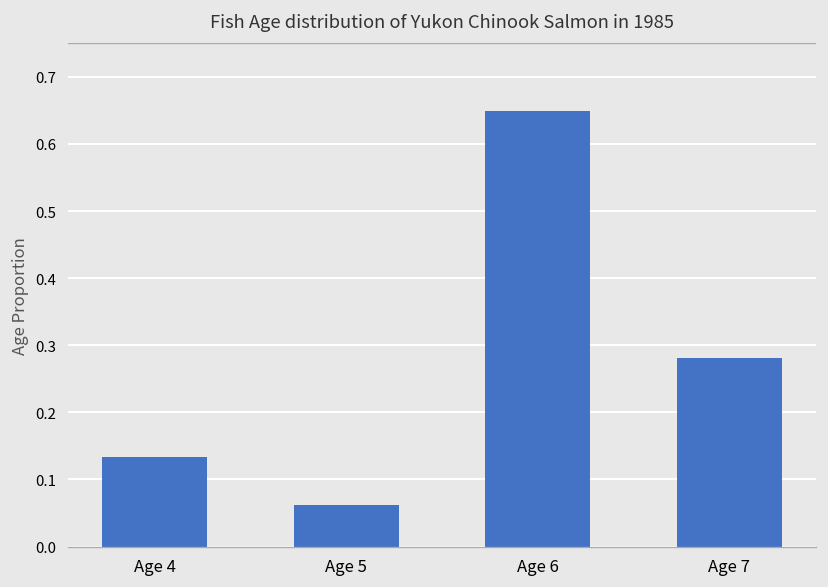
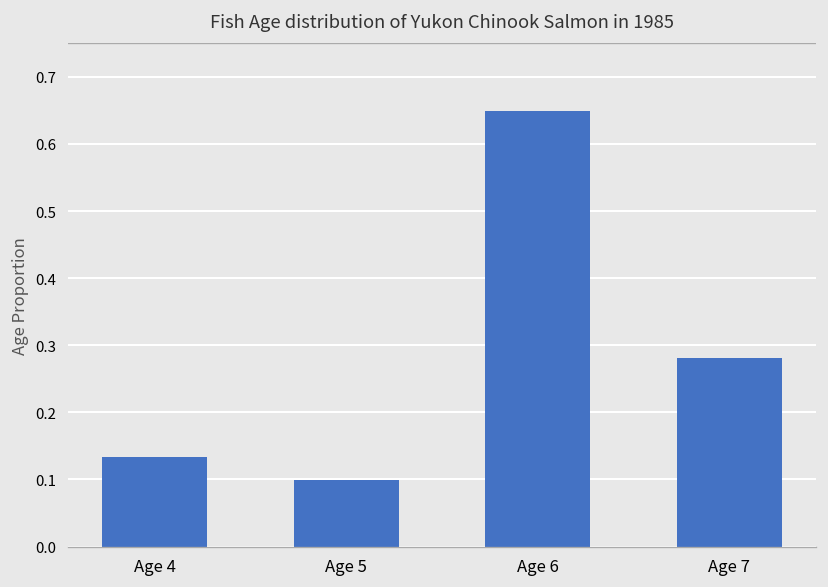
Age 5: 0.06 -> 0.10
